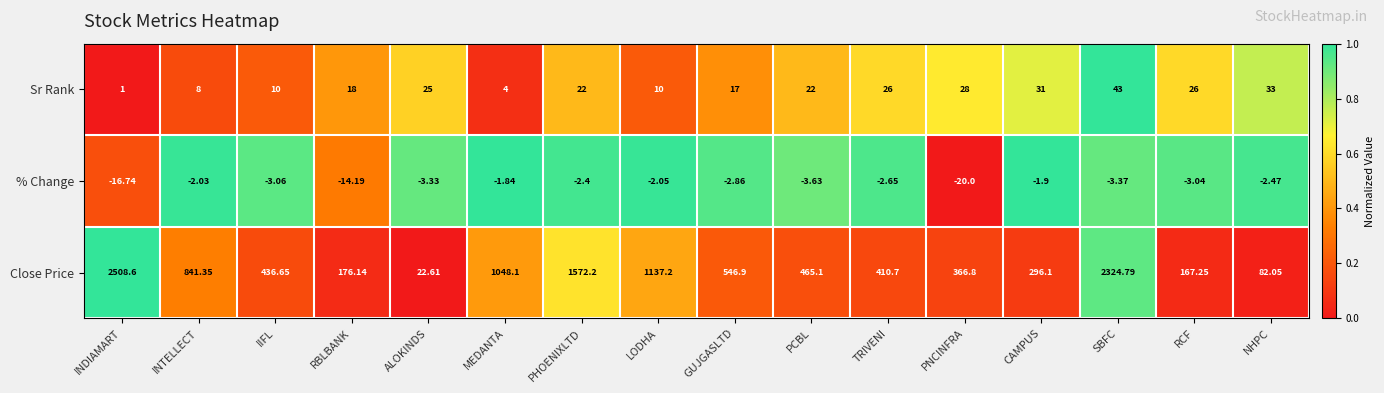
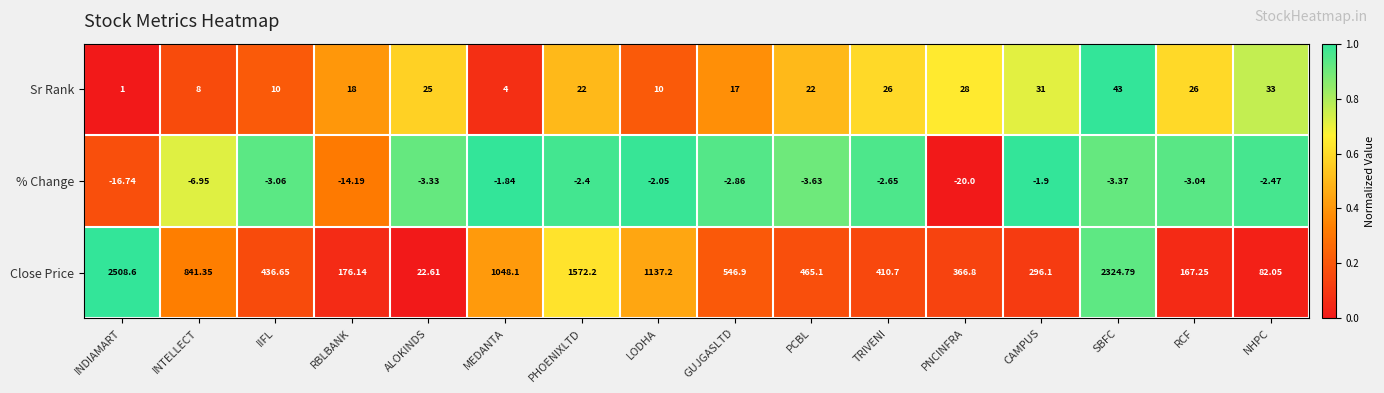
% Change, INTELLECT: -2.03 -> -6.95
